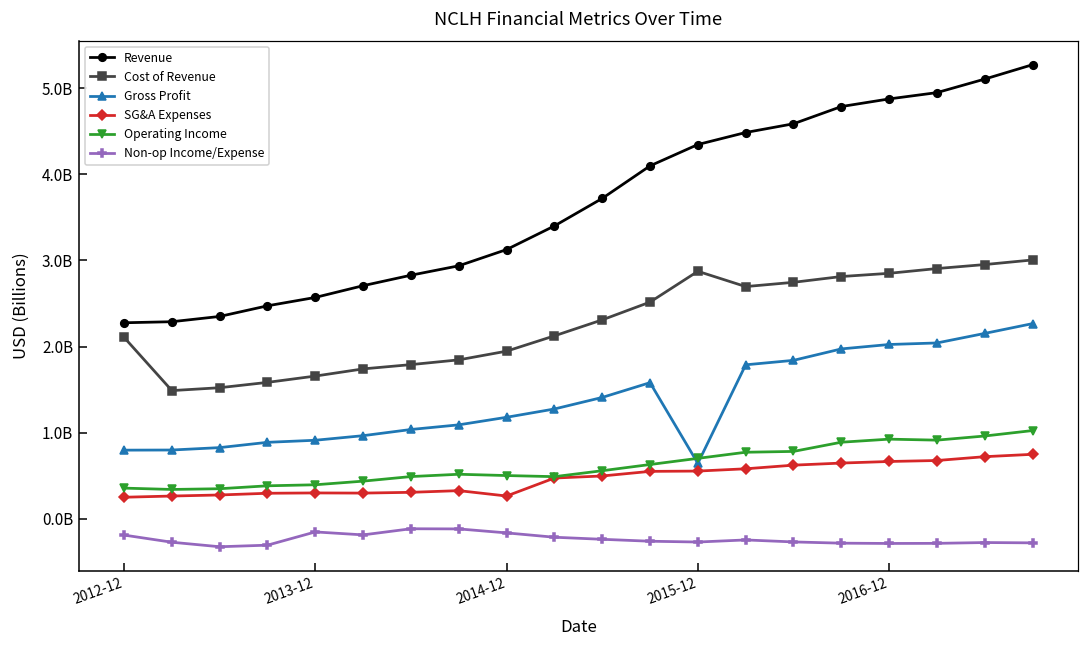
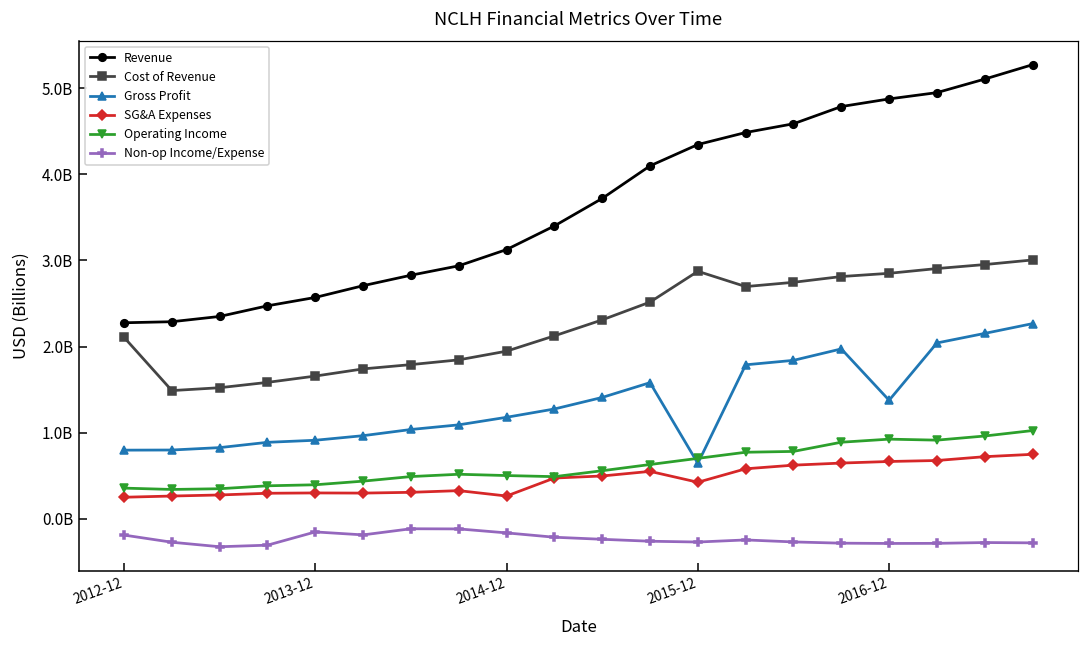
SG&A Expenses, 2015-12: 600000000 -> 400000000
Gross Profit, 2016-12: 2000000000 -> 1400000000
